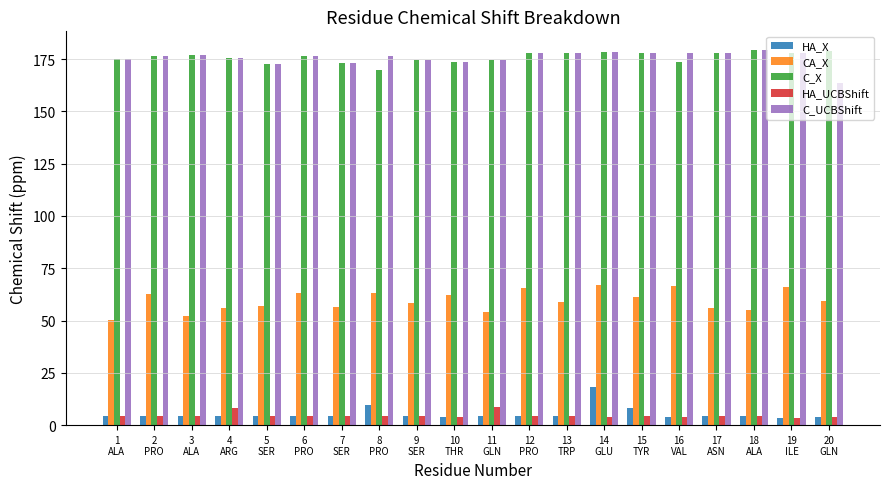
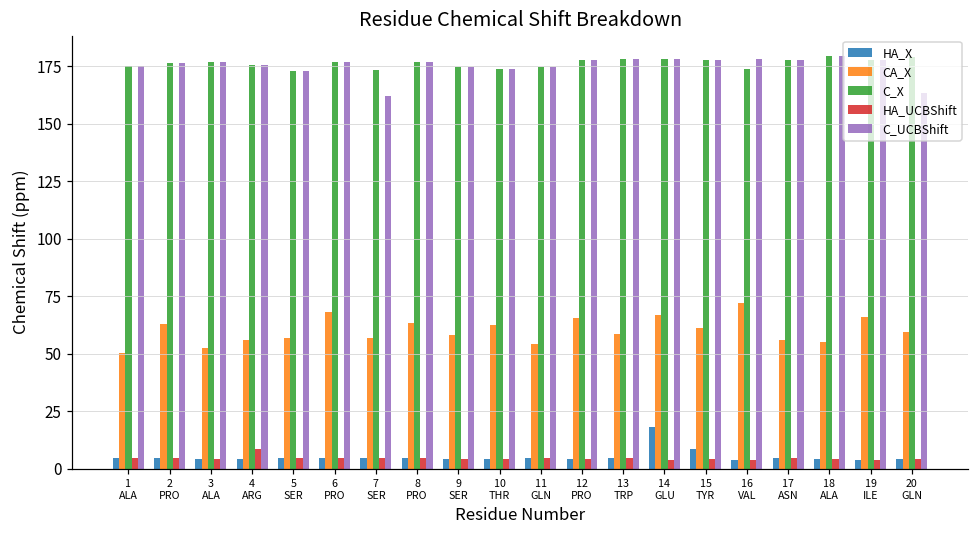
CA_X, 6 PRO: 63 -> 68
C_UCBShift, 7 SER: 173 -> 162
HA_X, 8 PRO: 10 -> 5
C_X, 8 PRO: 170 -> 177
HA_UCBShift, 11 GLN: 9 -> 5
CA_X, 16 VAL: 67 -> 72
